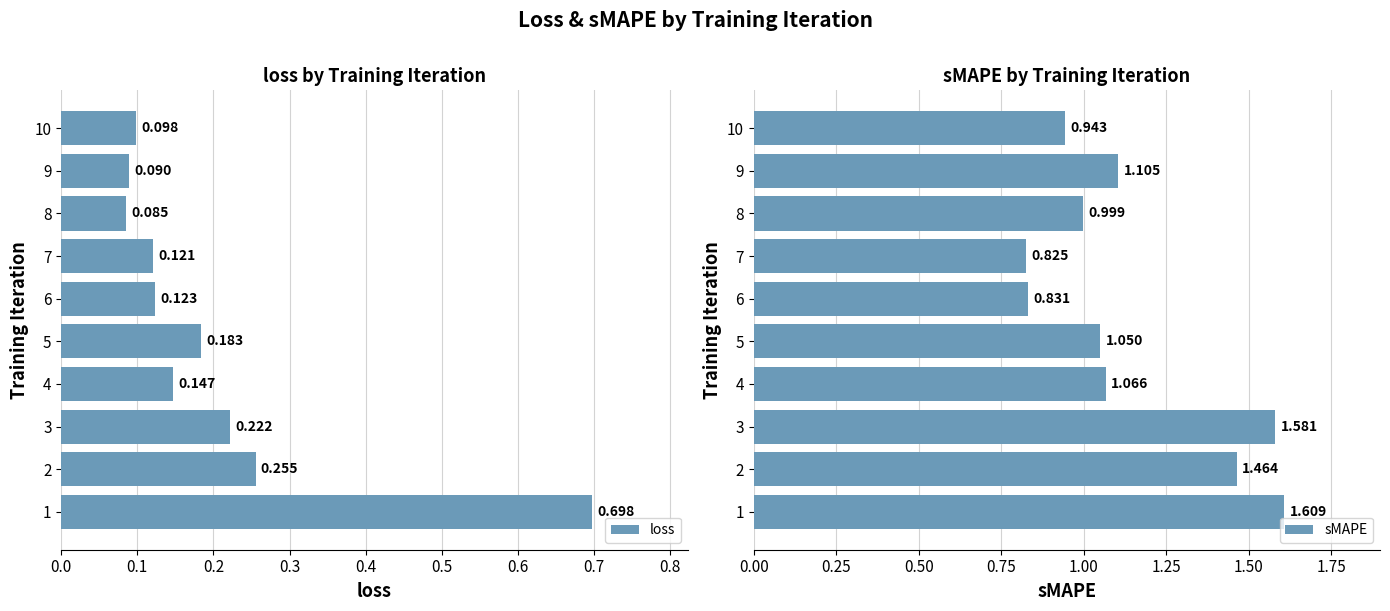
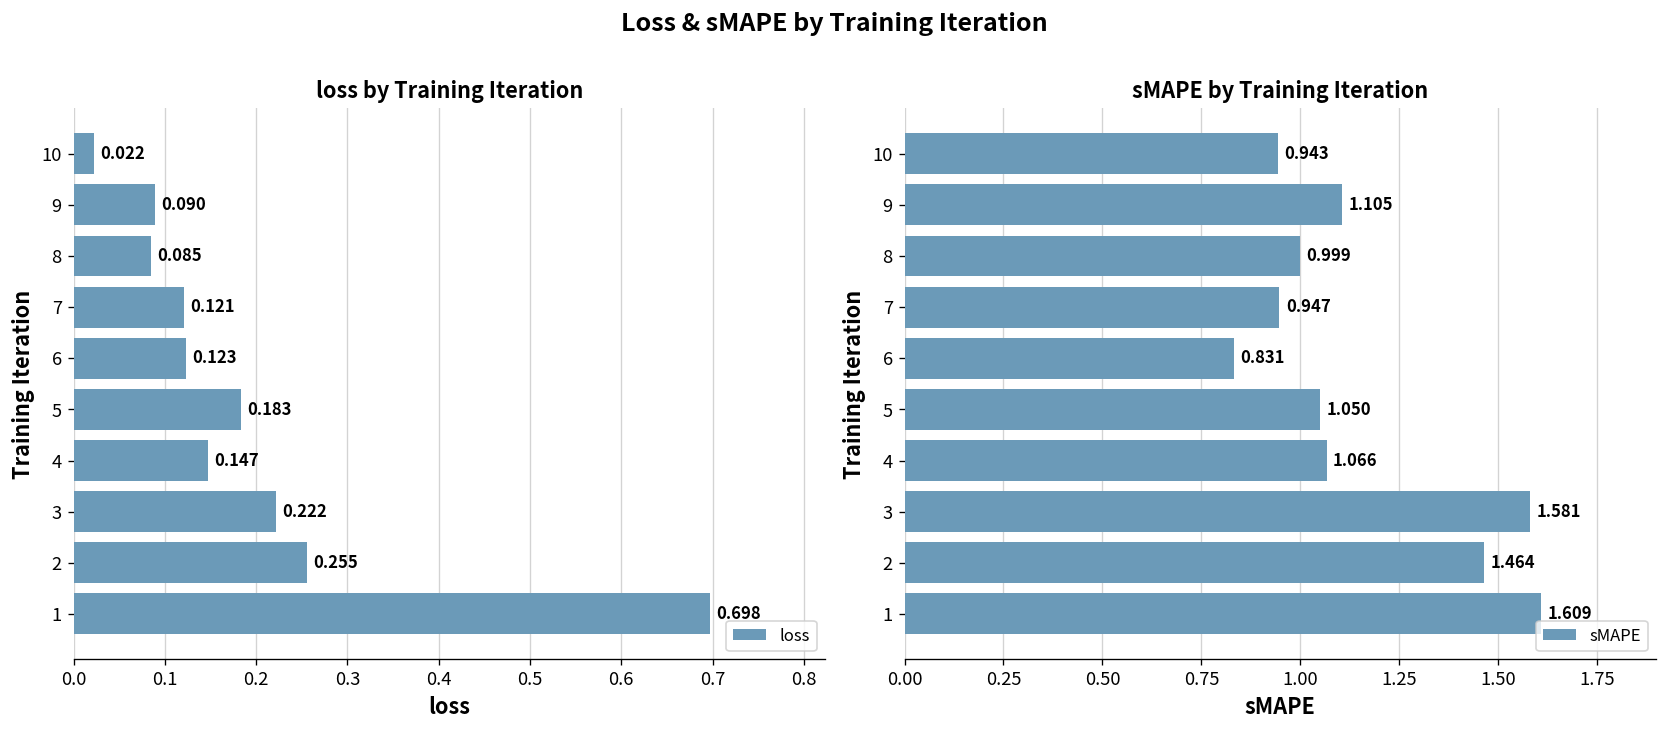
loss by Training Iteration, 10: 0.098 -> 0.022
sMAPE by Training Iteration, 7: 0.825 -> 0.947
